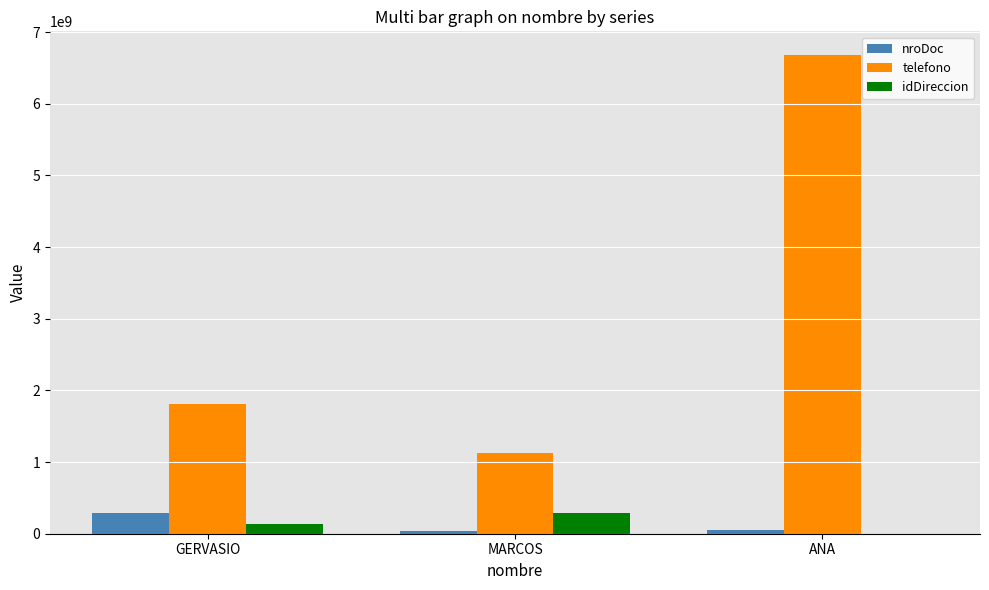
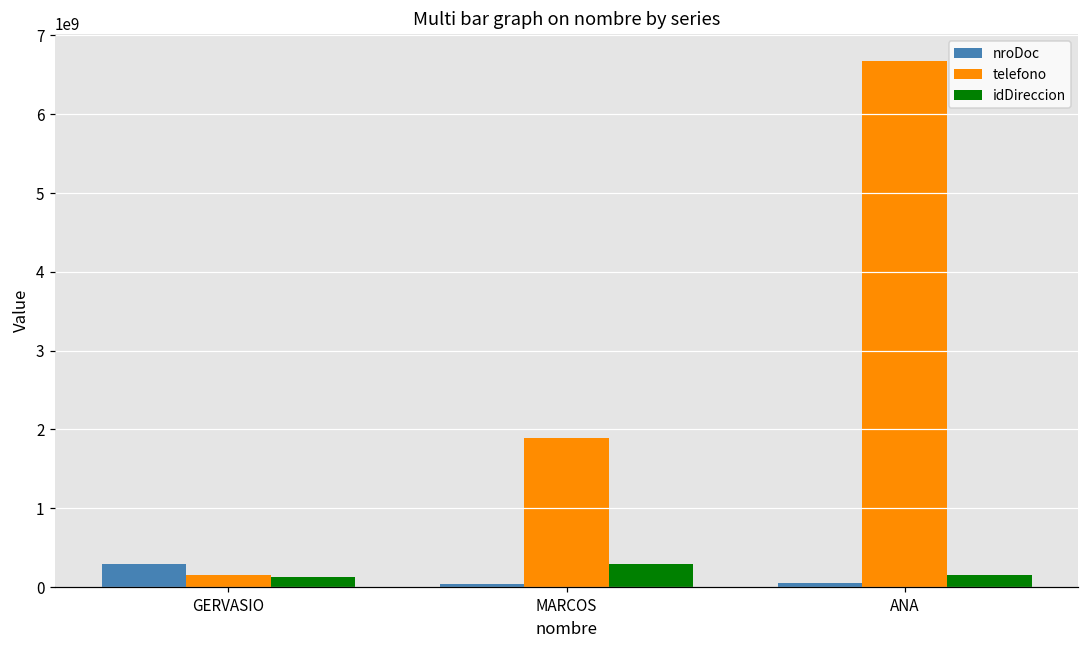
telefono, GERVASIO: 1800000000 -> 200000000
telefono, MARCOS: 1100000000 -> 1900000000
idDireccion, ANA: 0 -> 100000000
